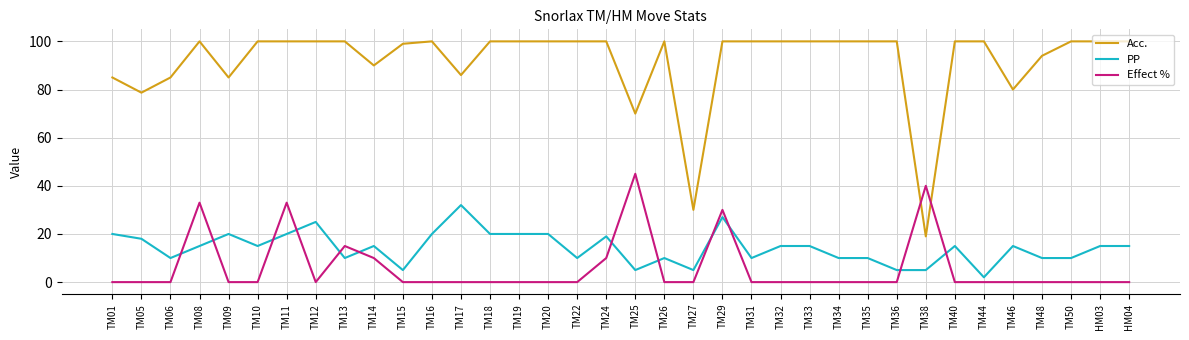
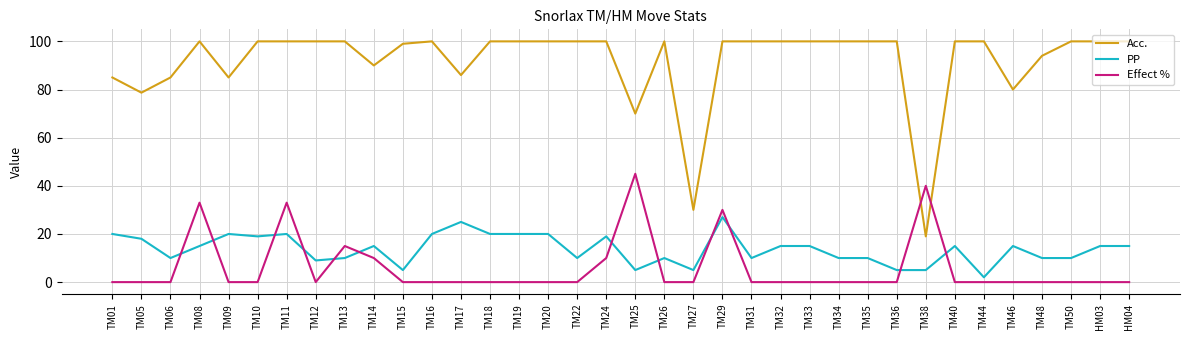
PP, TM10: 15 -> 19
PP, TM12: 25 -> 9
PP, TM17: 32 -> 25
